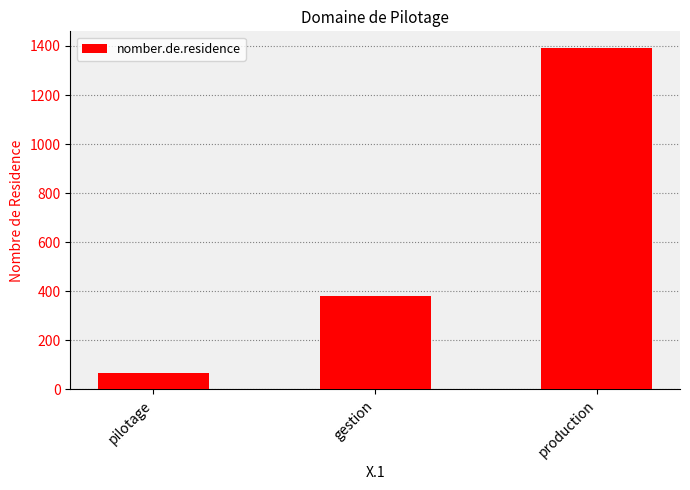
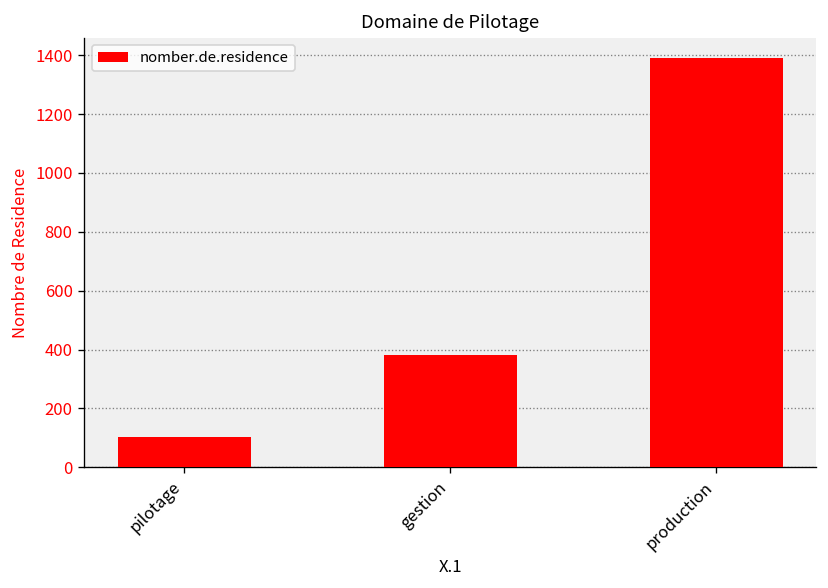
pilotage: 70 -> 100
